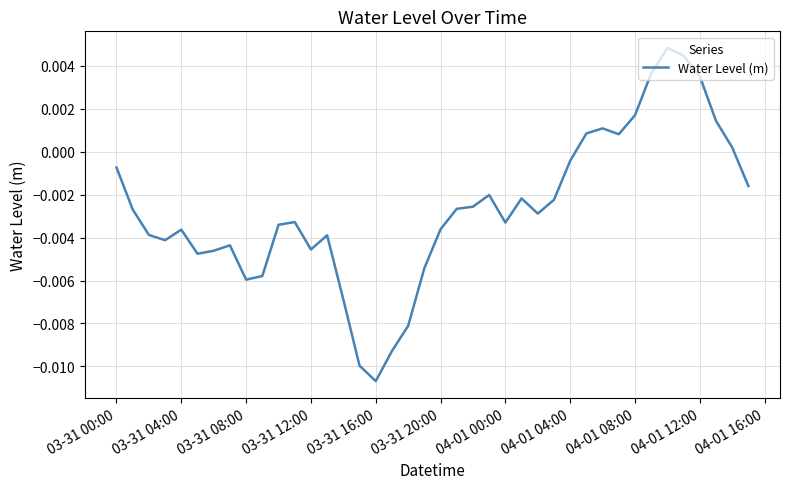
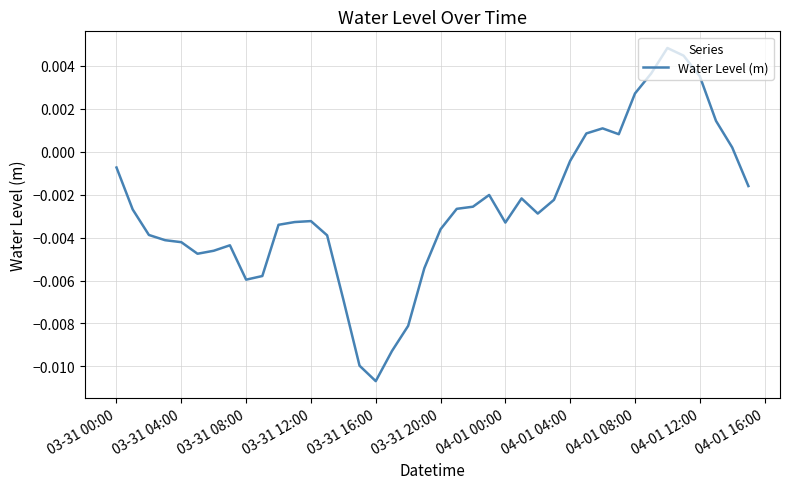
03-31 04:00: -0.0036 -> -0.0042
03-31 12:00: -0.0046 -> -0.0032
04-01 08:00: 0.0017 -> 0.0027
